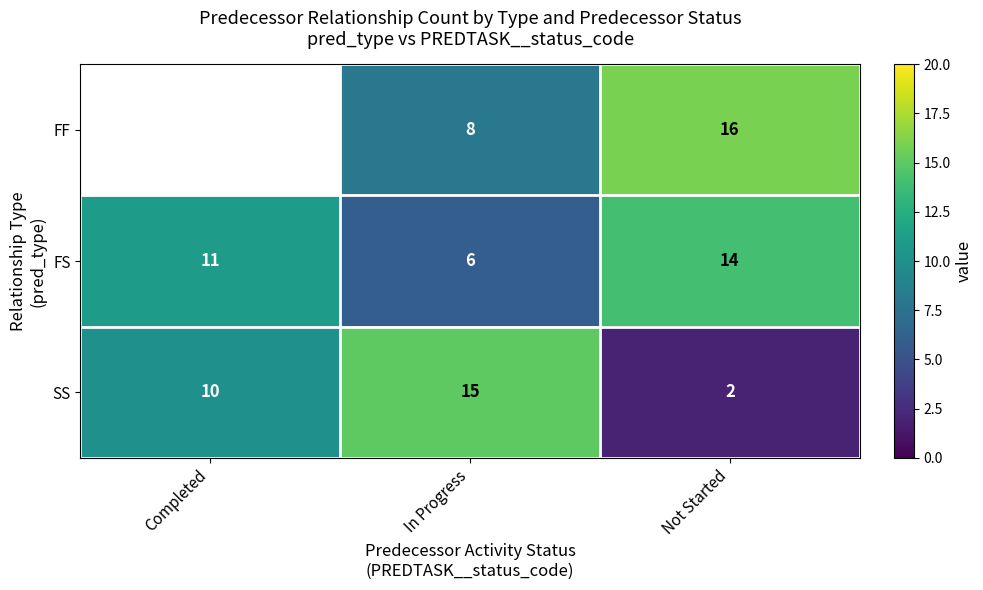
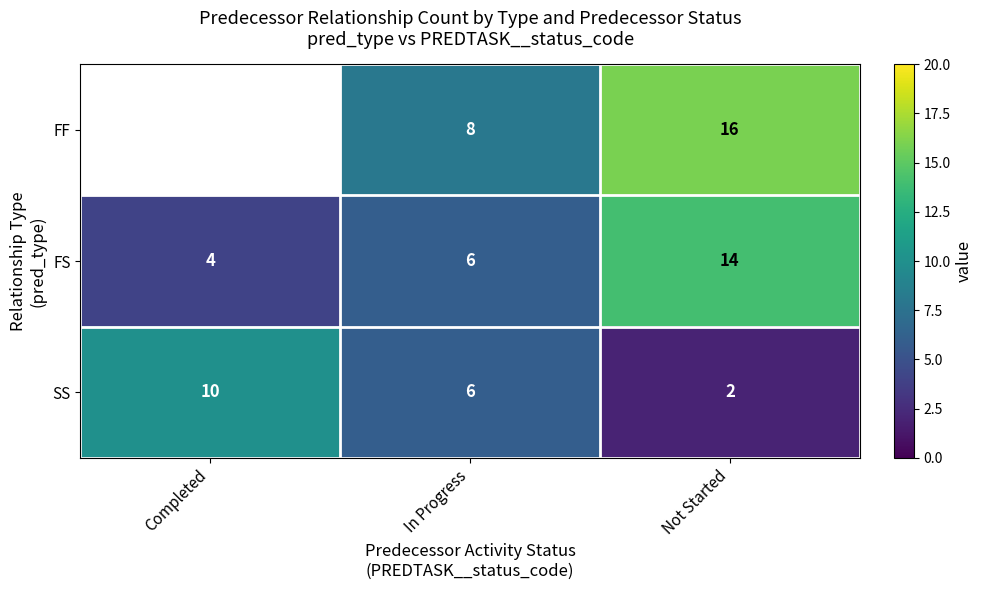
FS, Completed: 11 -> 4
SS, In Progress: 15 -> 6
